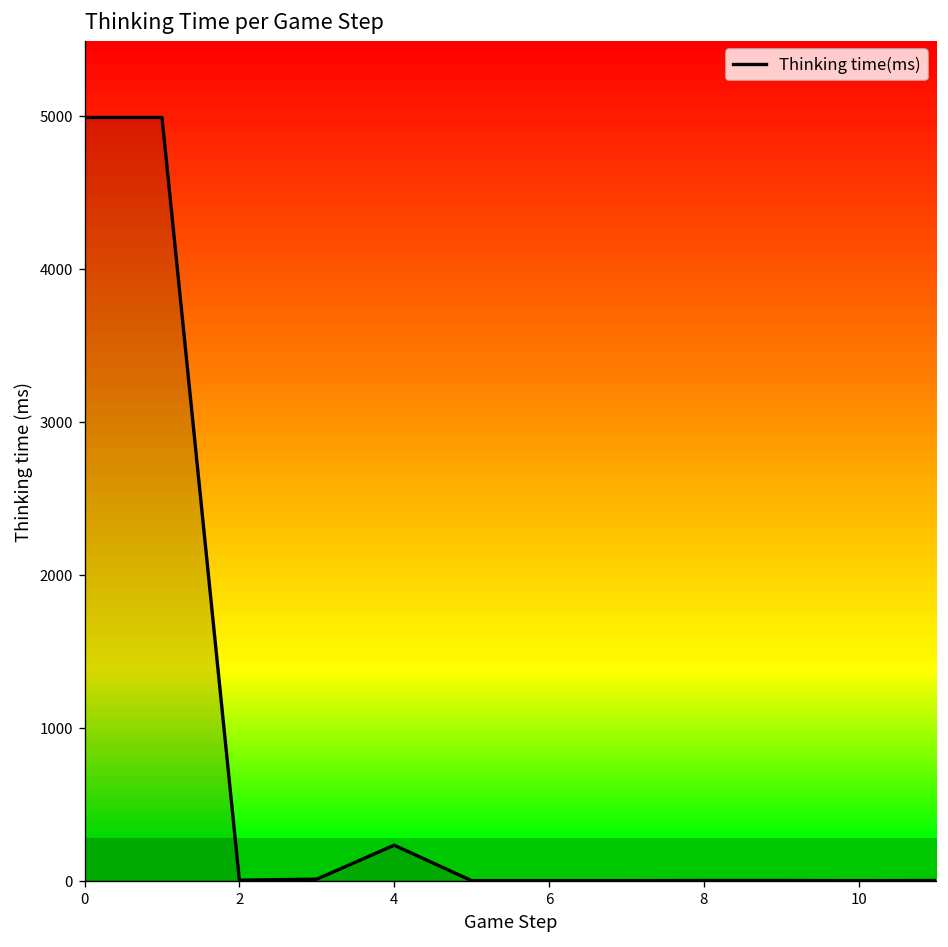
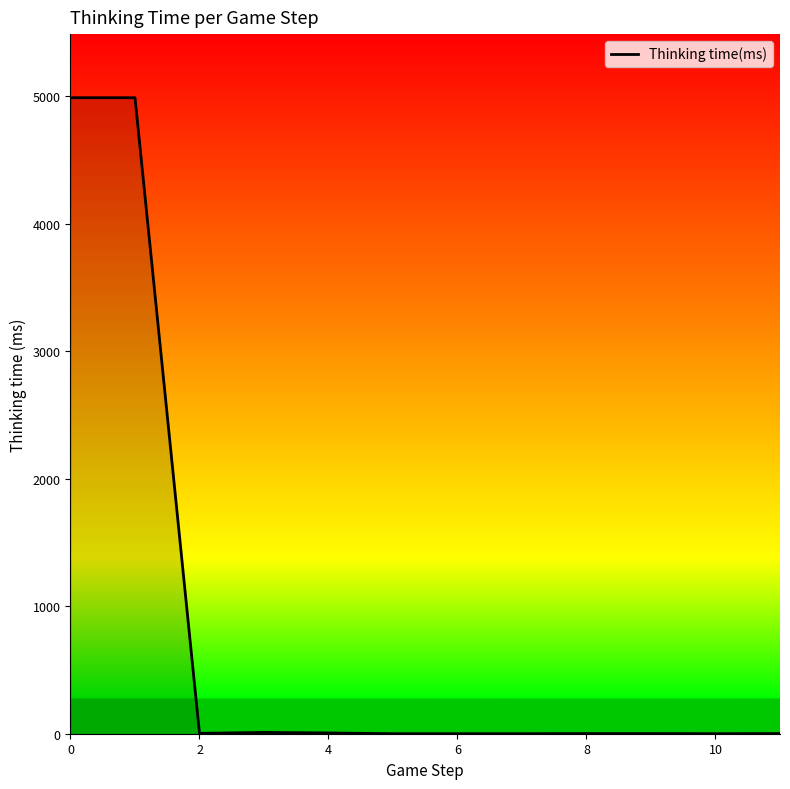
4: 230 -> 10
